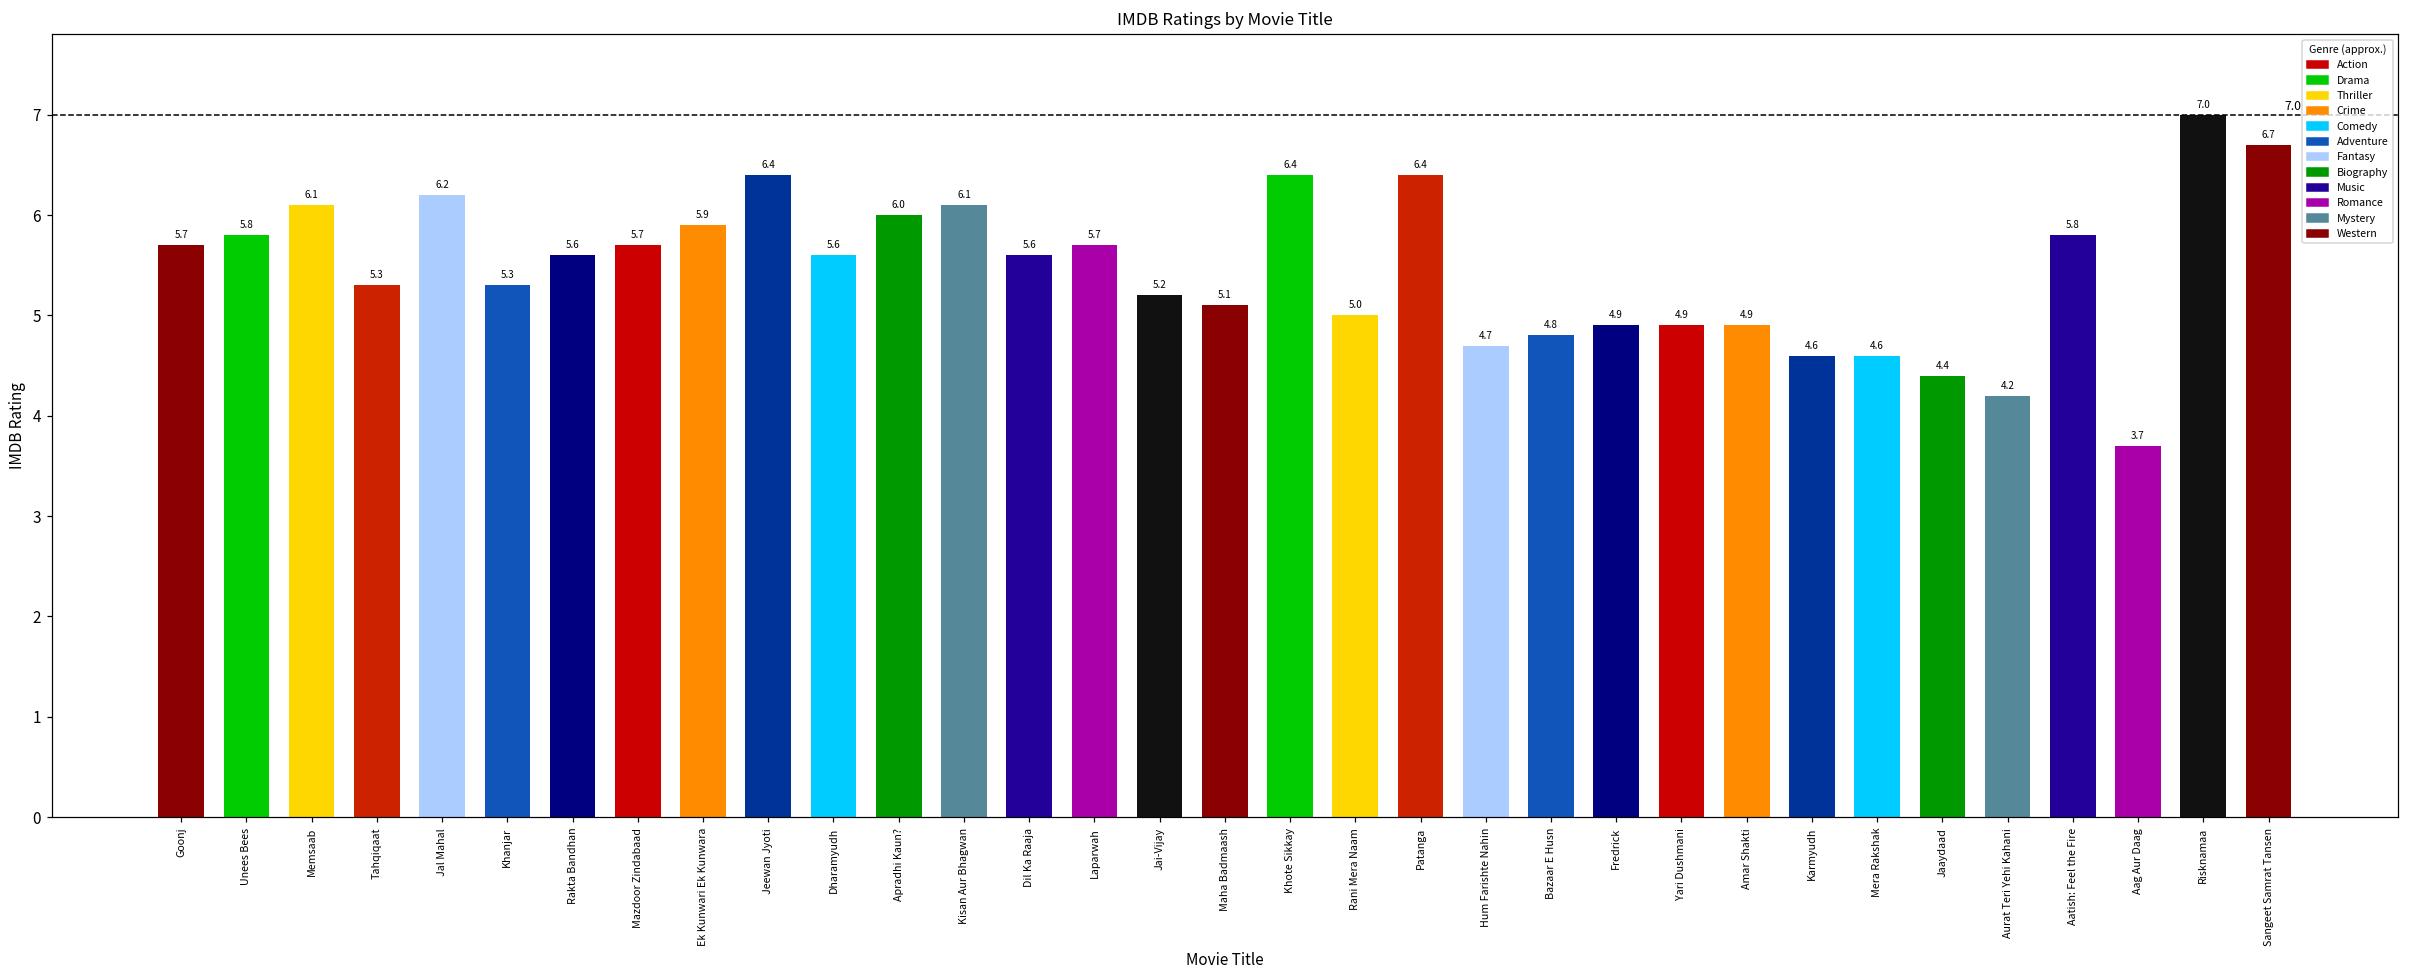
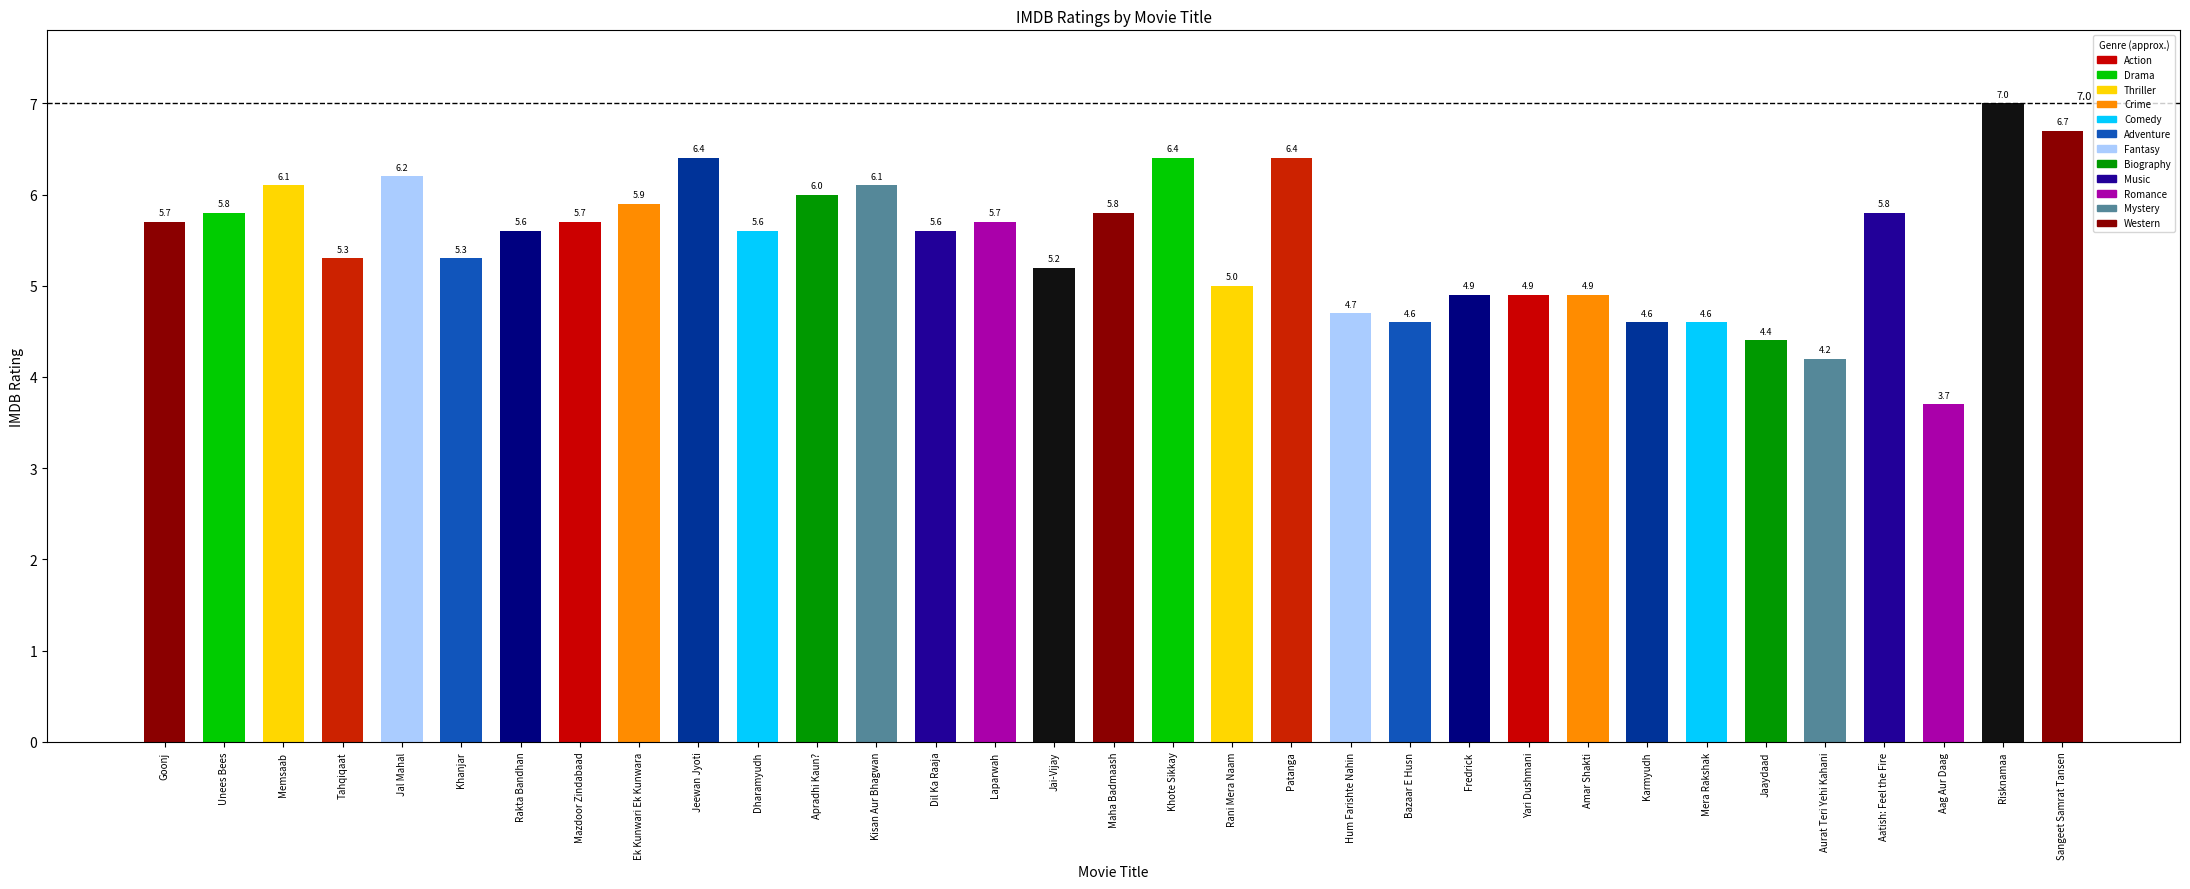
Maha Badmaash: 5.1 -> 5.8
Bazaar E Husn: 4.8 -> 4.6
